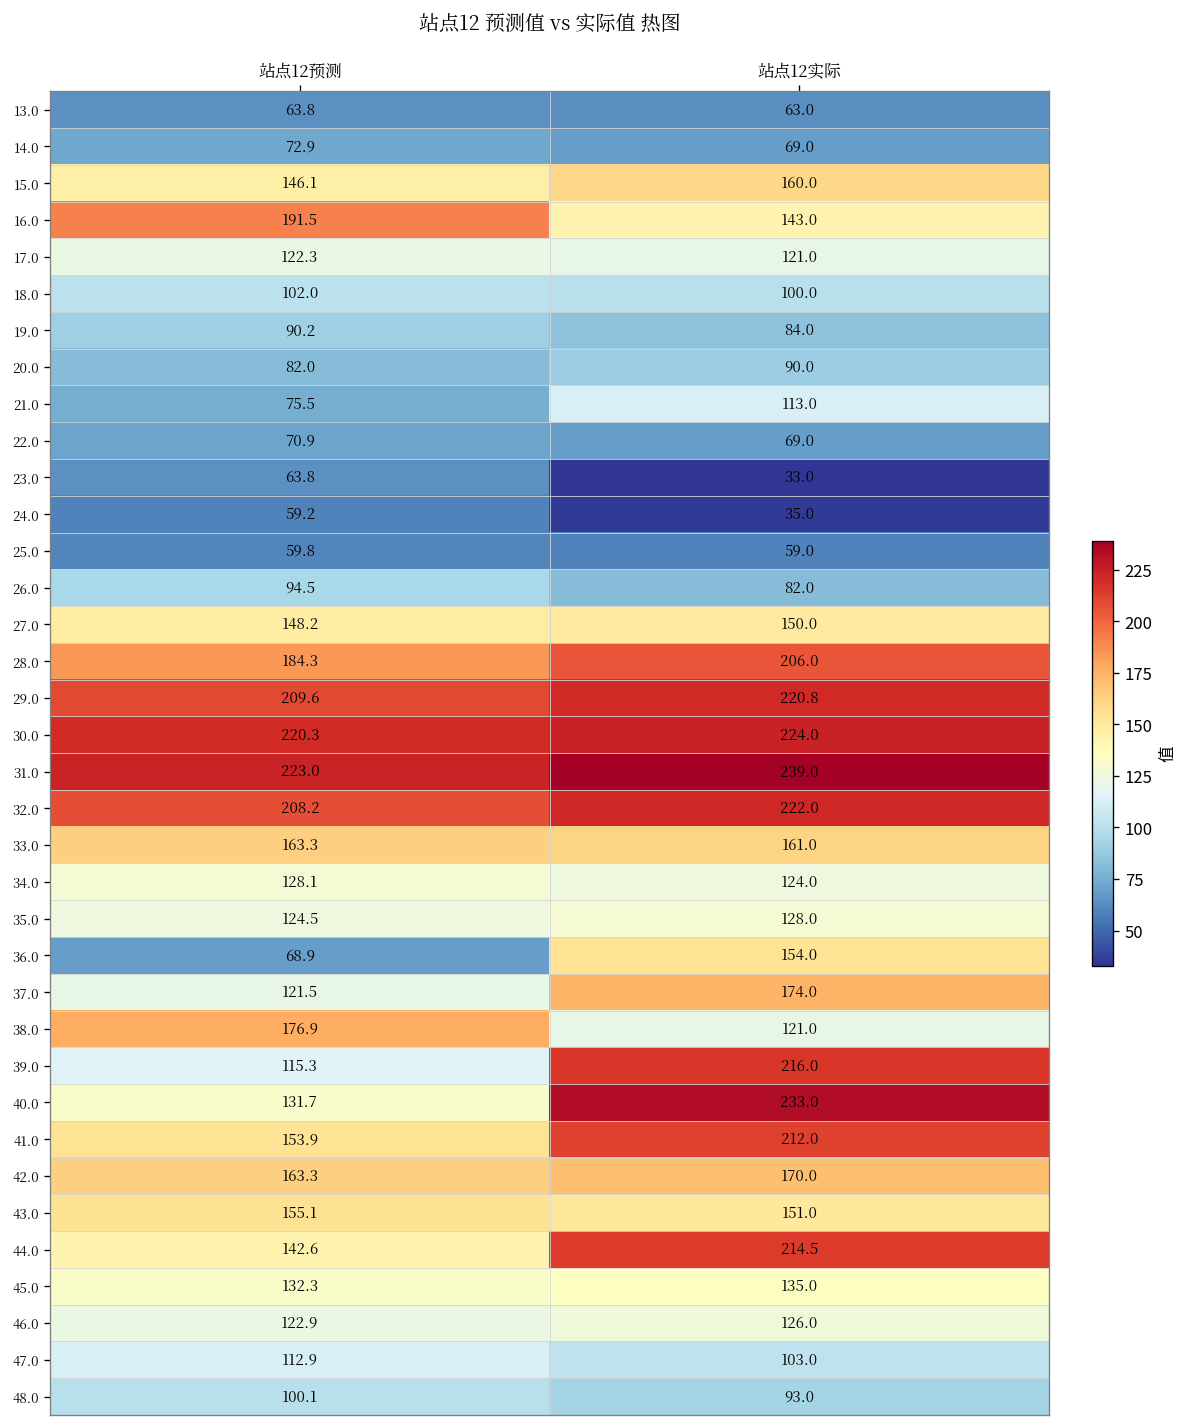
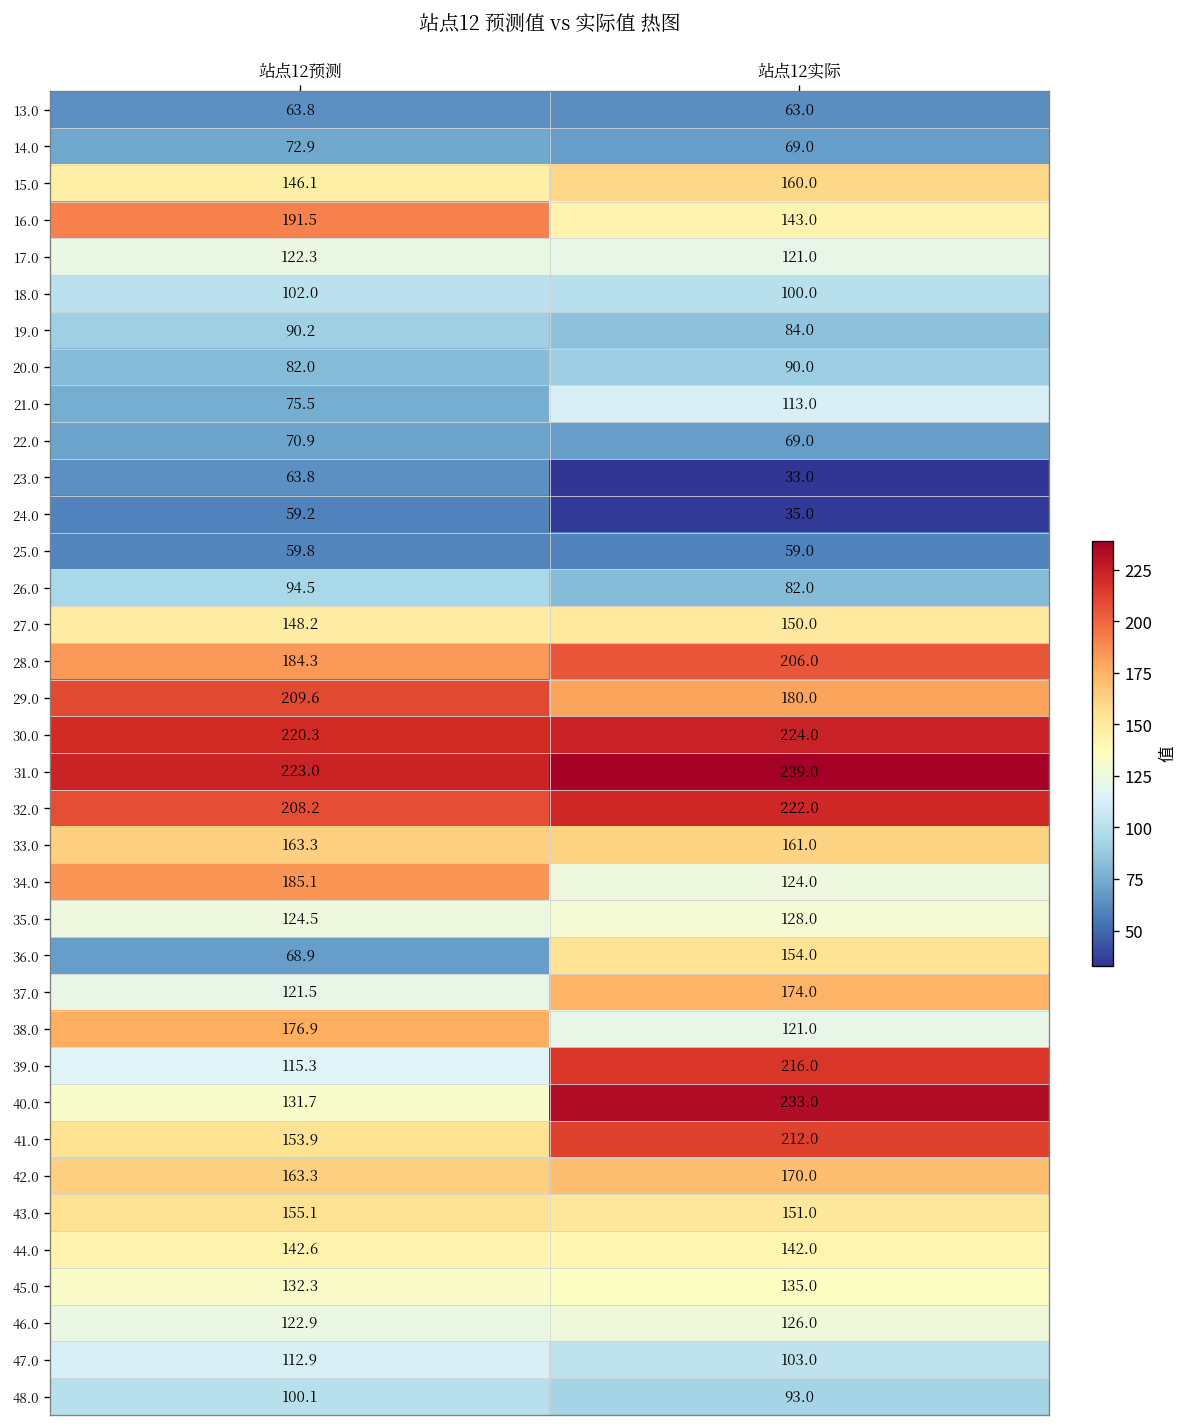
29.0, 站点12实际: 220.8 -> 180.0
34.0, 站点12预测: 128.1 -> 185.1
44.0, 站点12实际: 214.5 -> 142.0
